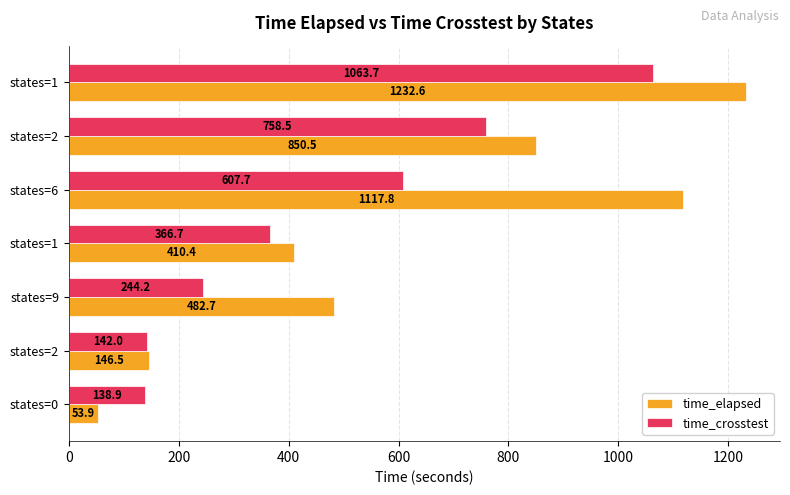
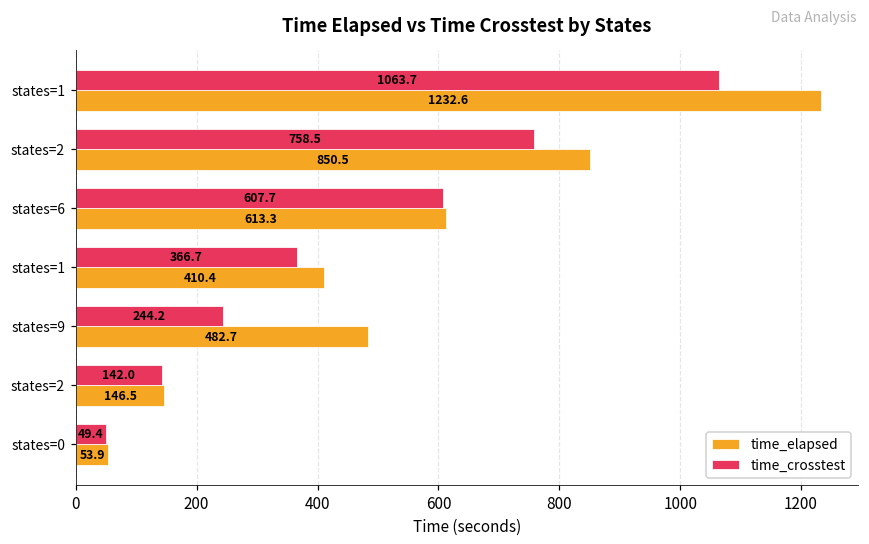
time_elapsed, states=6: 1117.8 -> 613.3
time_crosstest, states=0: 138.9 -> 49.4
